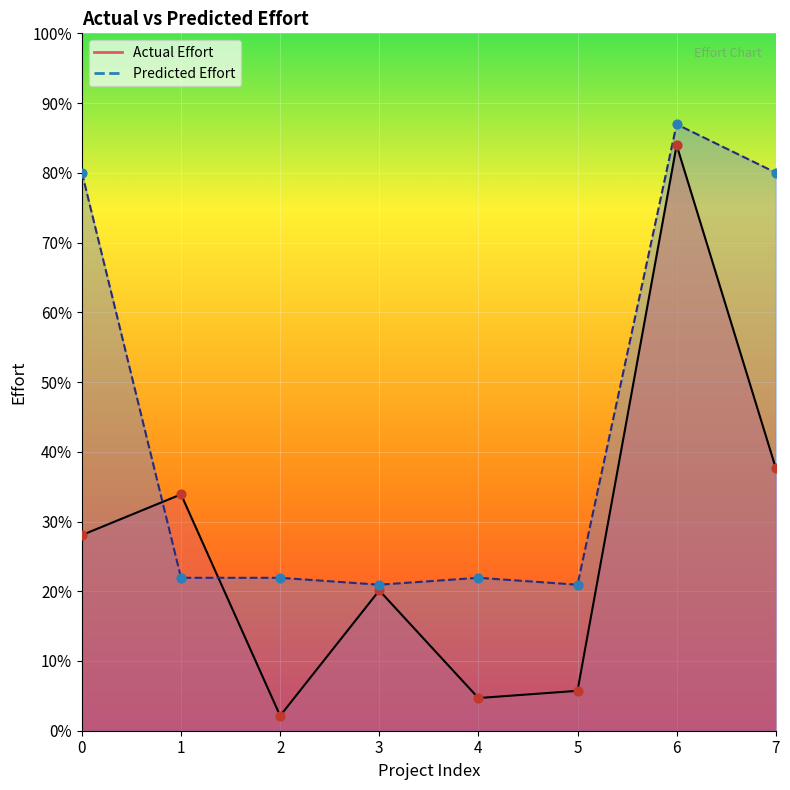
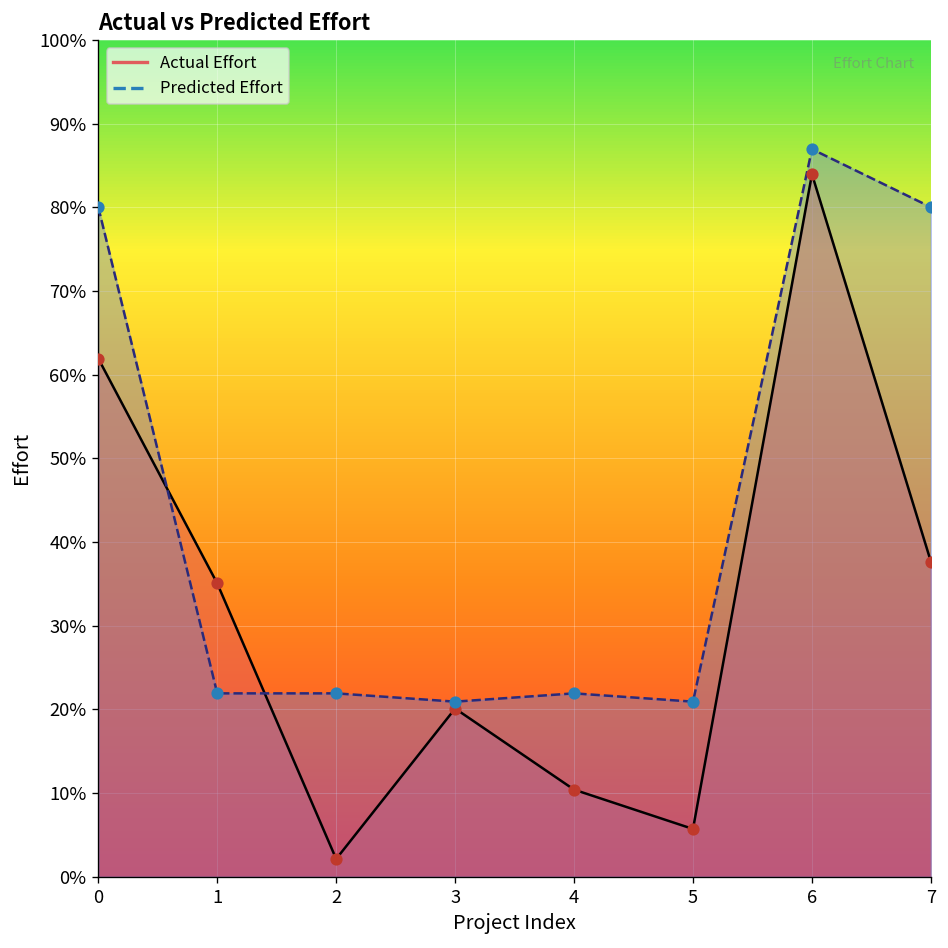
Actual Effort, 0: 28% -> 62%
Actual Effort, 1: 34% -> 35%
Actual Effort, 4: 5% -> 10%
